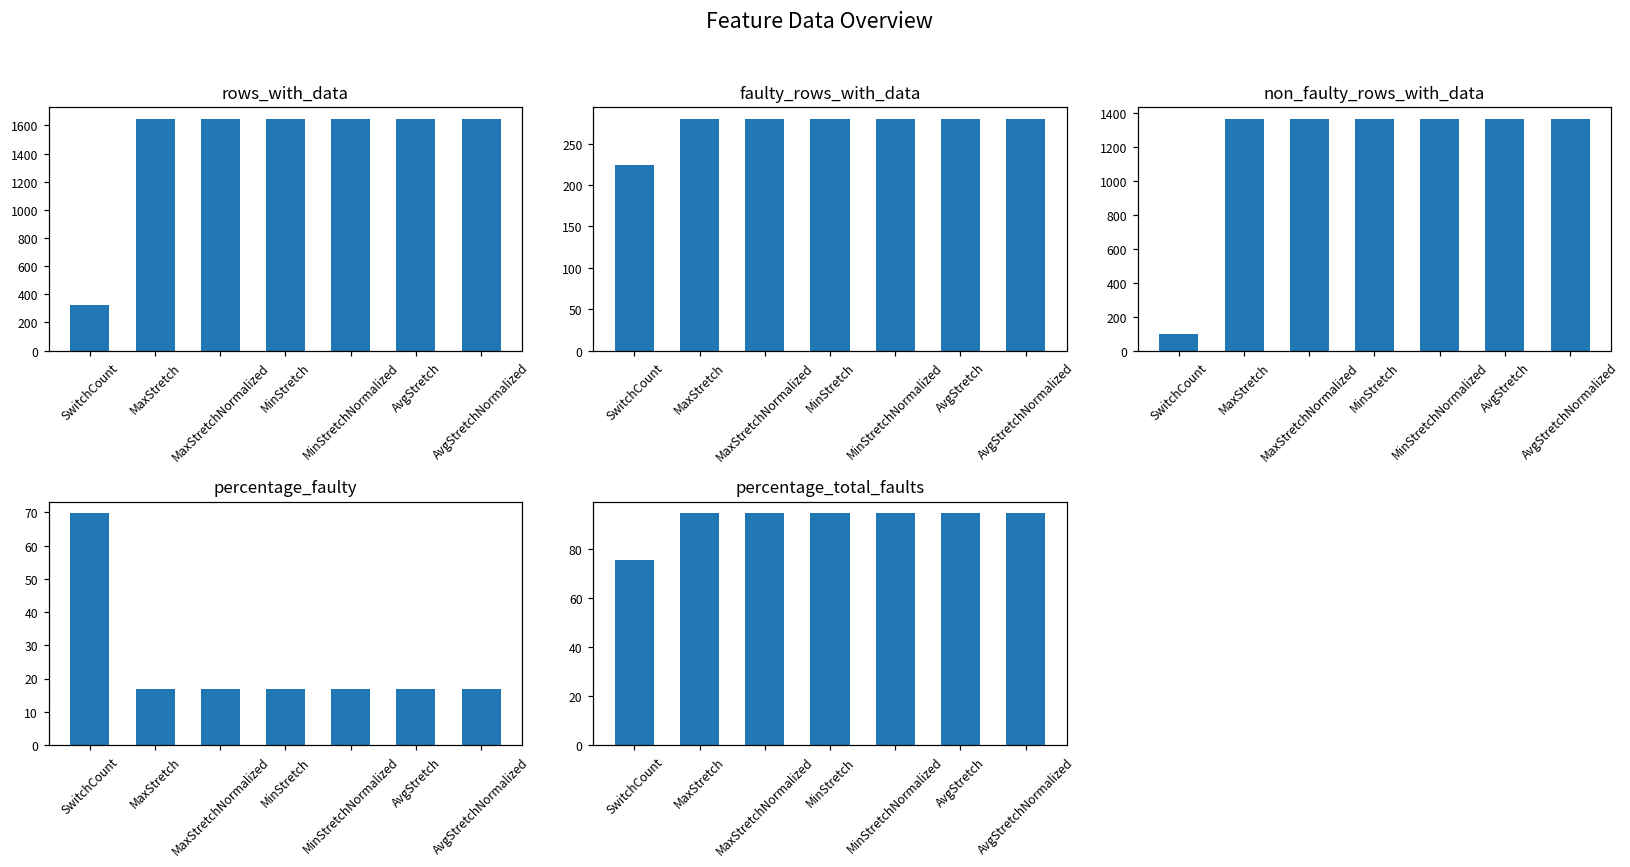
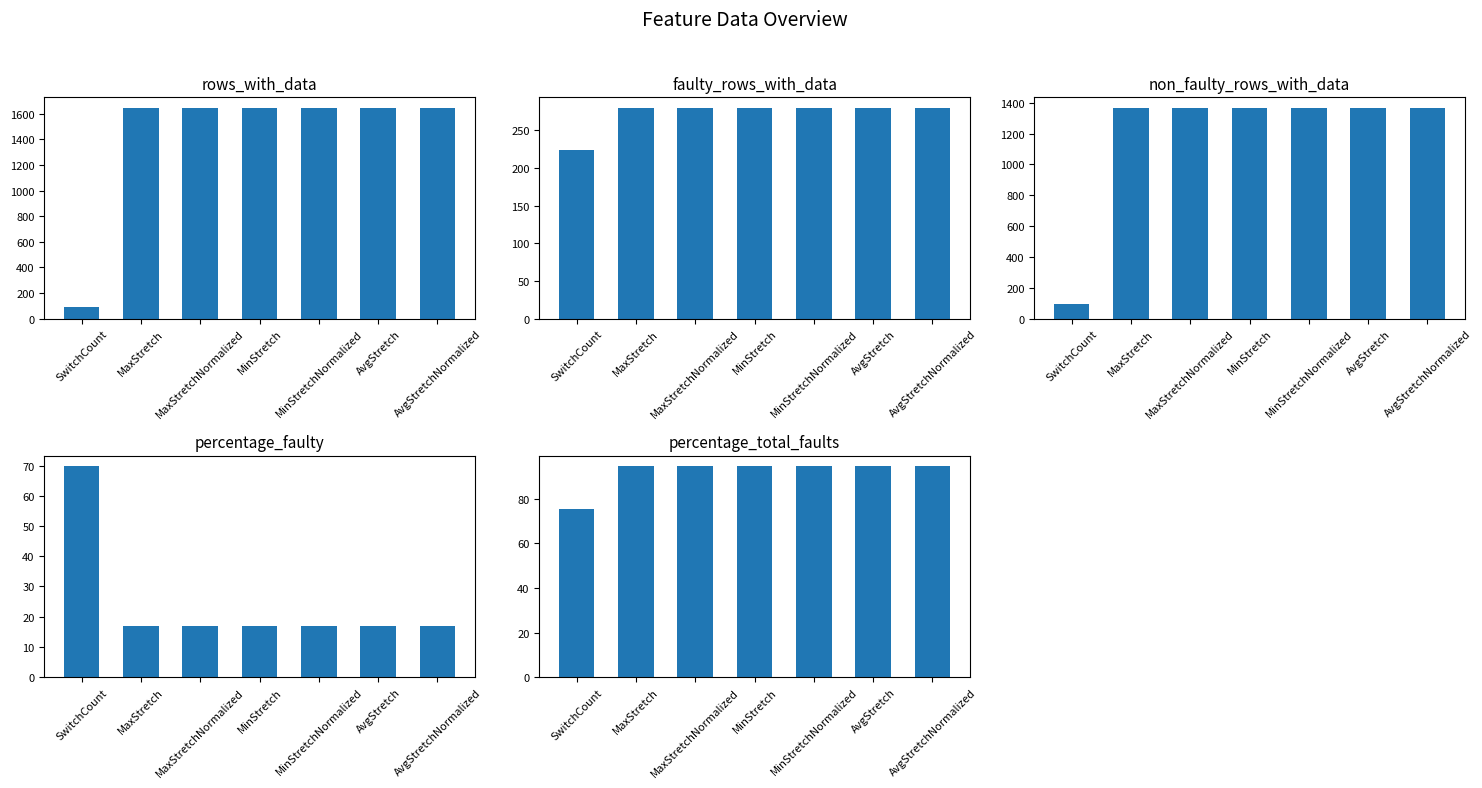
rows_with_data, SwitchCount: 320 -> 90
